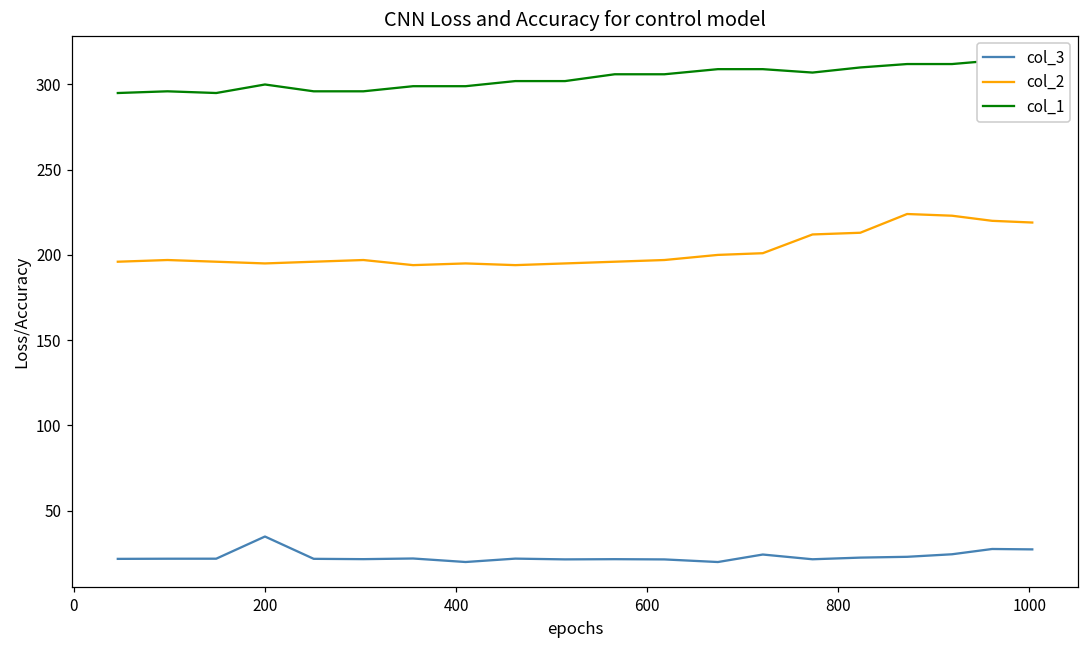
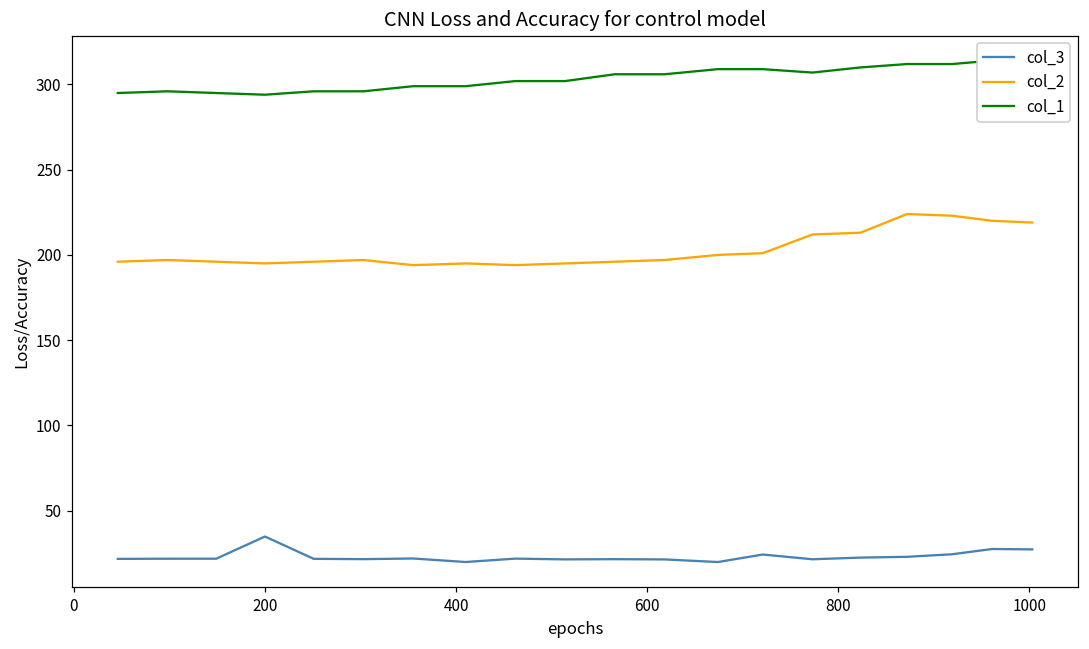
col_1, 200: 300 -> 294
